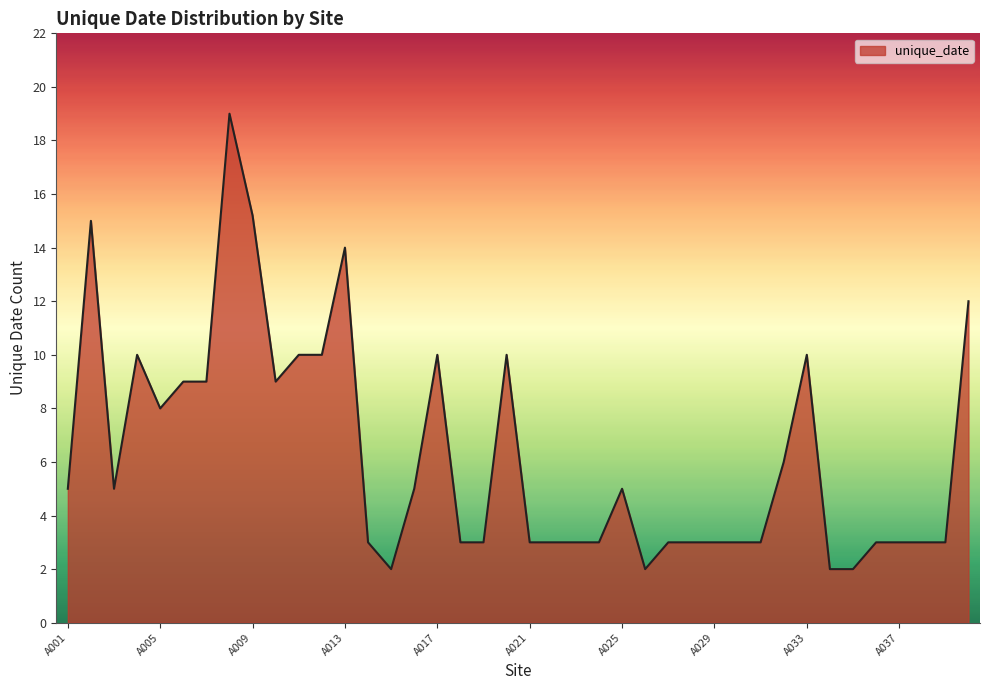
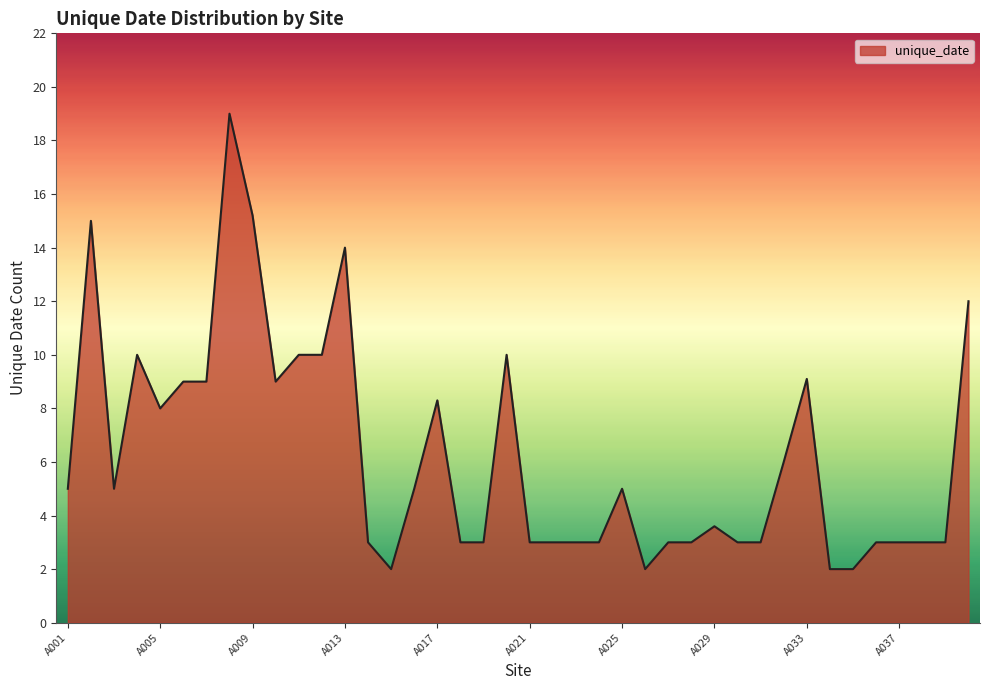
A017: 10.0 -> 8.3
A029: 3.0 -> 3.6
A033: 10.0 -> 9.1
